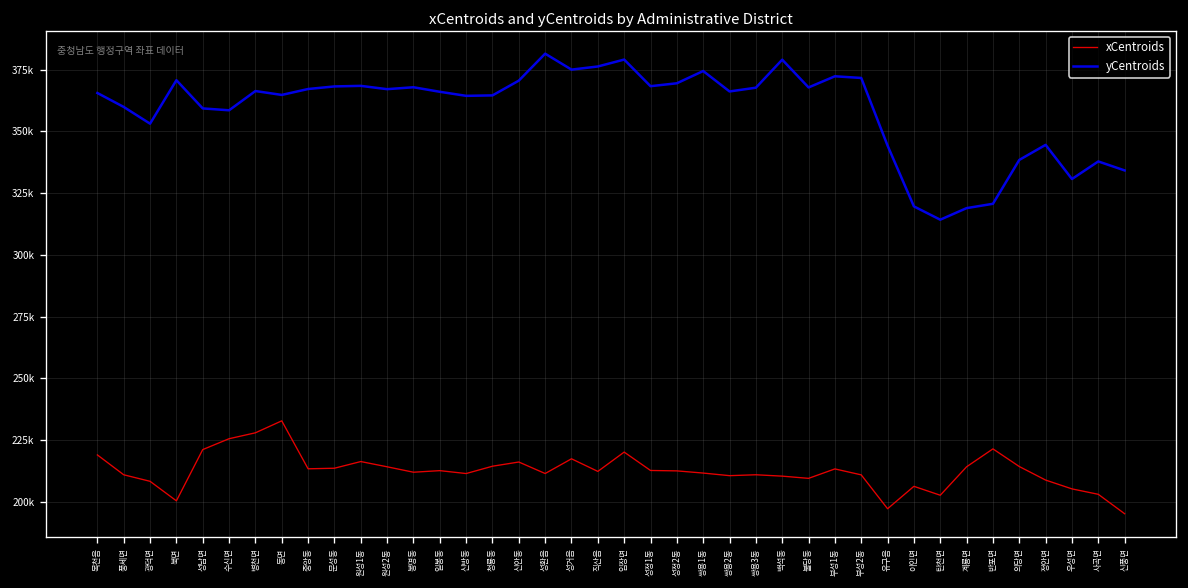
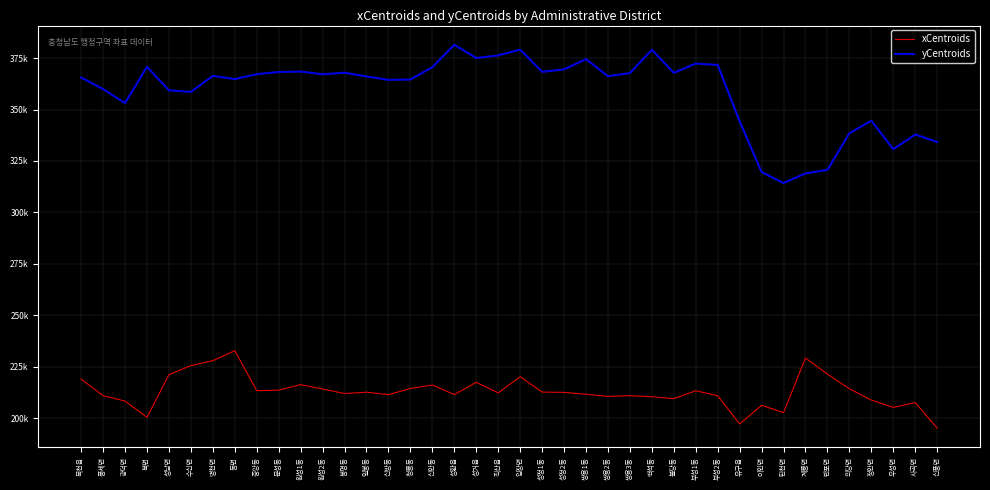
xCentroids, 계룡면: 214000 -> 229000
xCentroids, 사곡면: 203000 -> 208000
